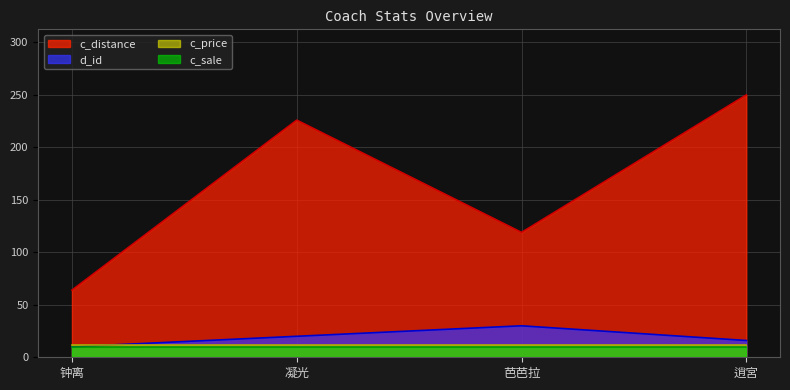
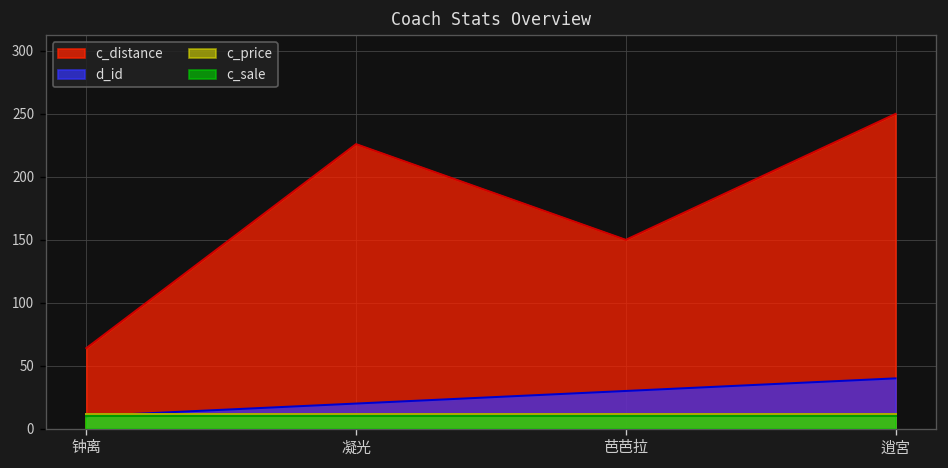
c_distance, 芭芭拉: 119 -> 150
d_id, 逍宮: 16 -> 40
